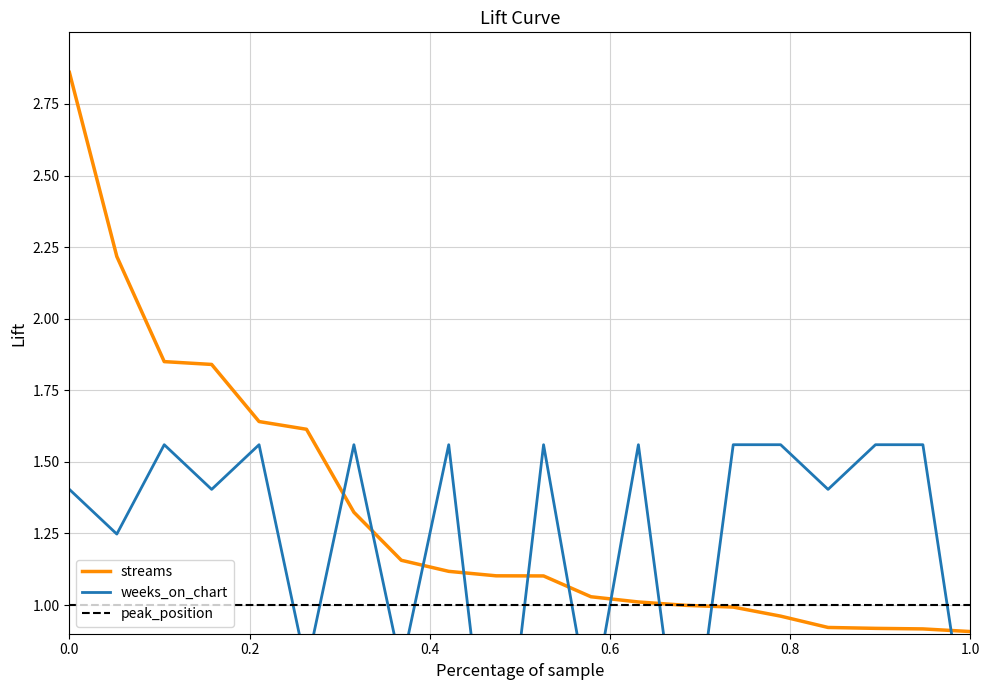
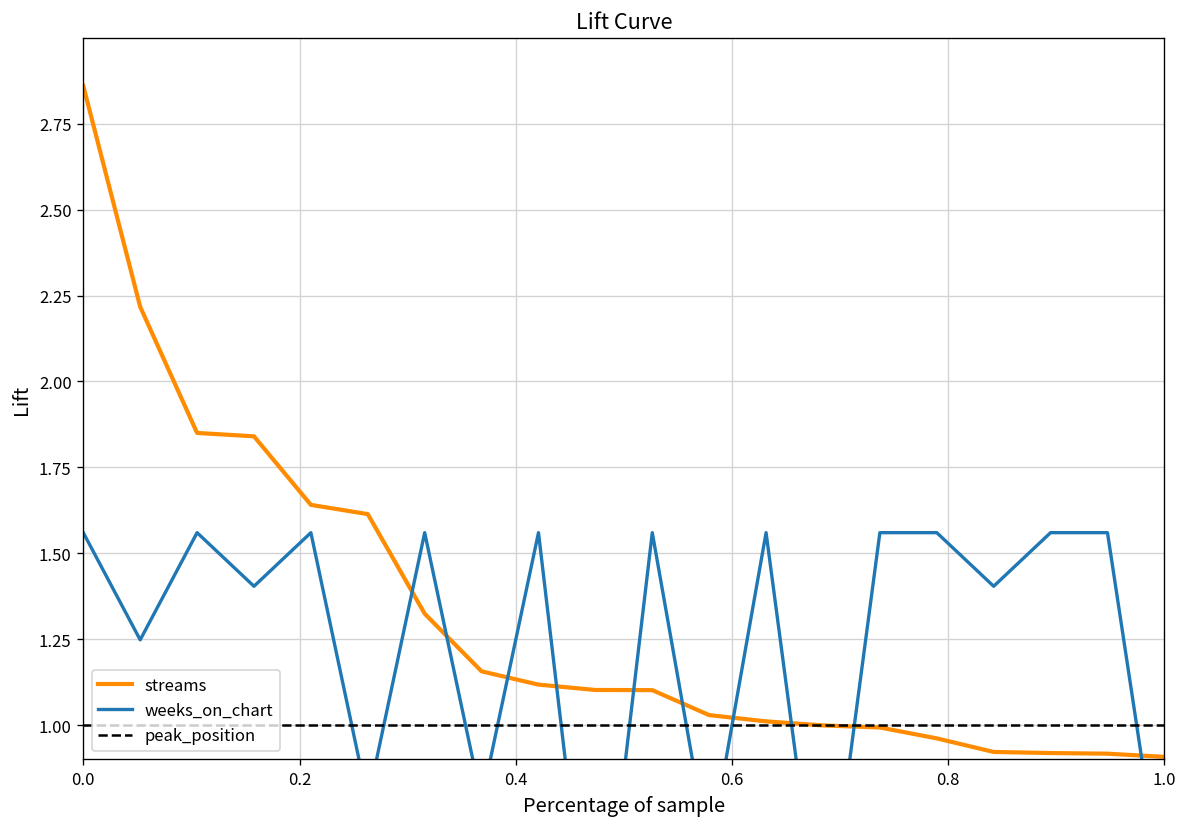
weeks_on_chart, 0.0: 1.40 -> 1.56
